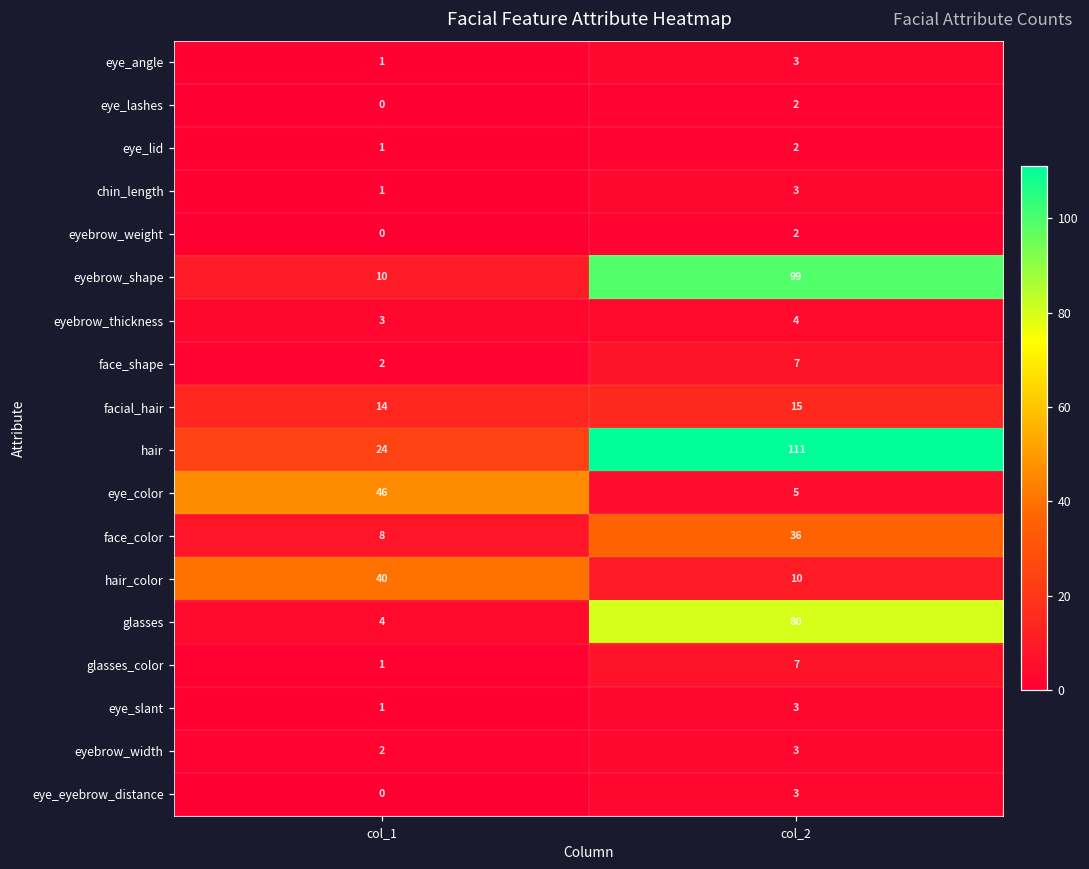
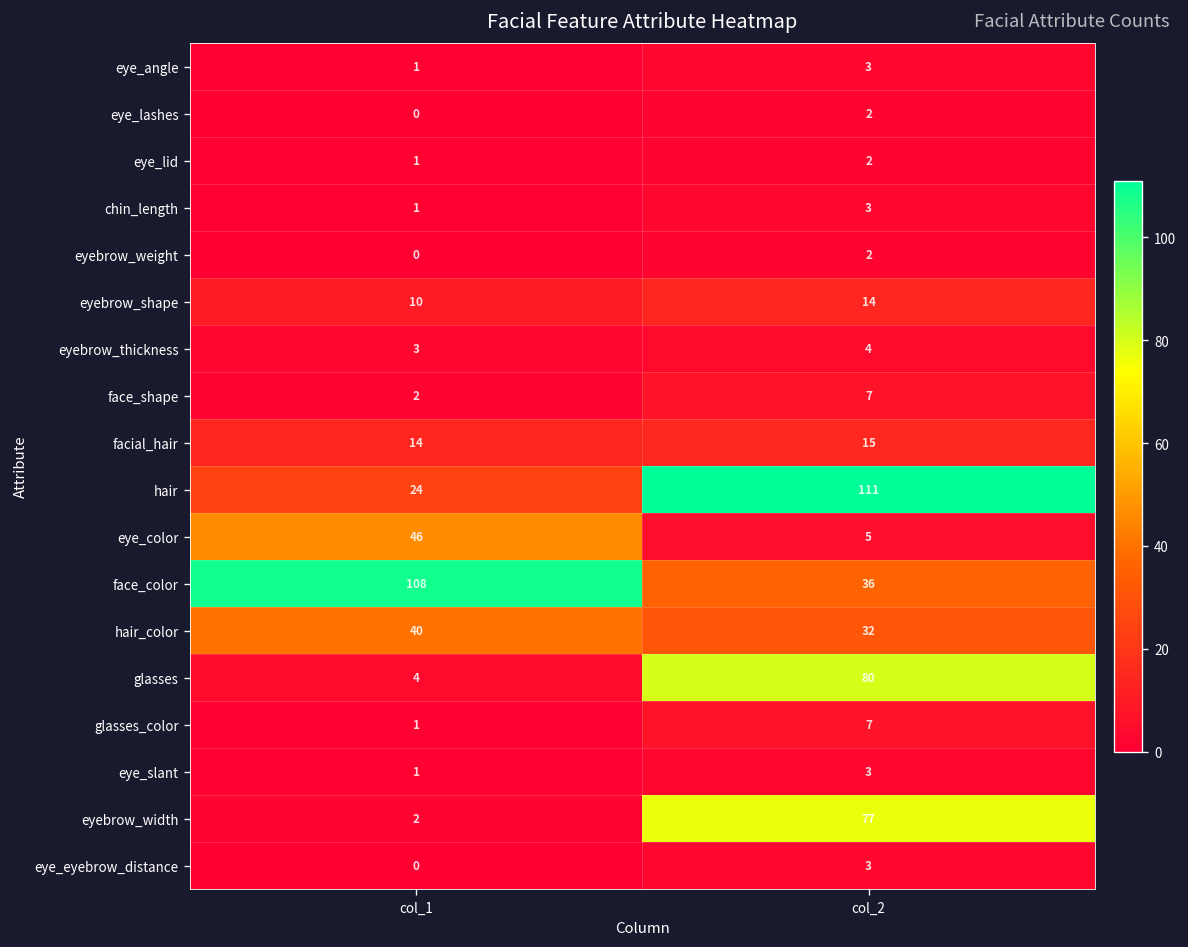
eyebrow_shape, col_2: 99 -> 14
face_color, col_1: 8 -> 108
hair_color, col_2: 10 -> 32
eyebrow_width, col_2: 3 -> 77
